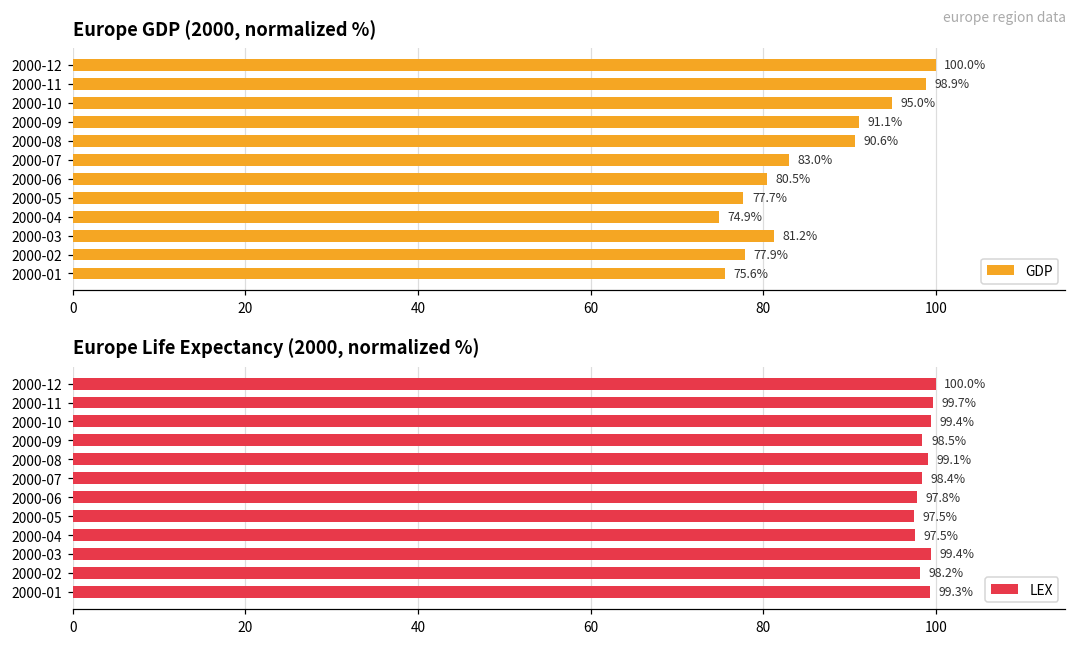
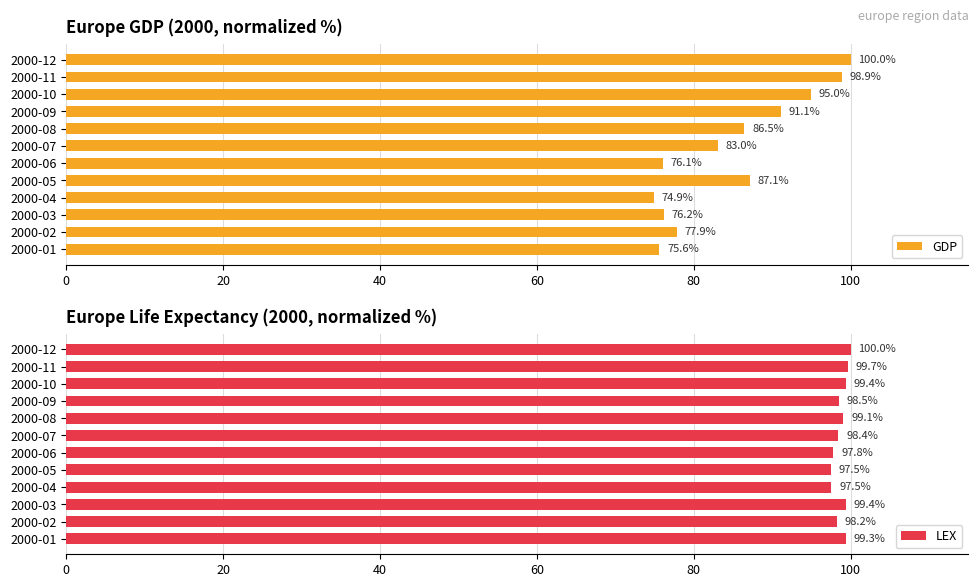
Europe GDP (2000, normalized %), 2000-08: 90.6% -> 86.5%
Europe GDP (2000, normalized %), 2000-06: 80.5% -> 76.1%
Europe GDP (2000, normalized %), 2000-05: 77.7% -> 87.1%
Europe GDP (2000, normalized %), 2000-03: 81.2% -> 76.2%
